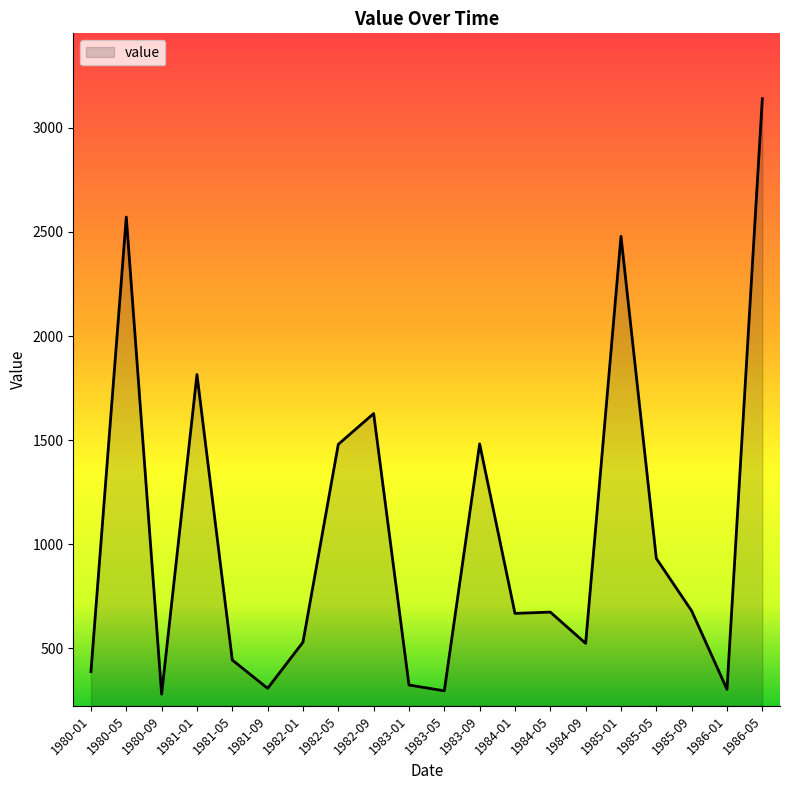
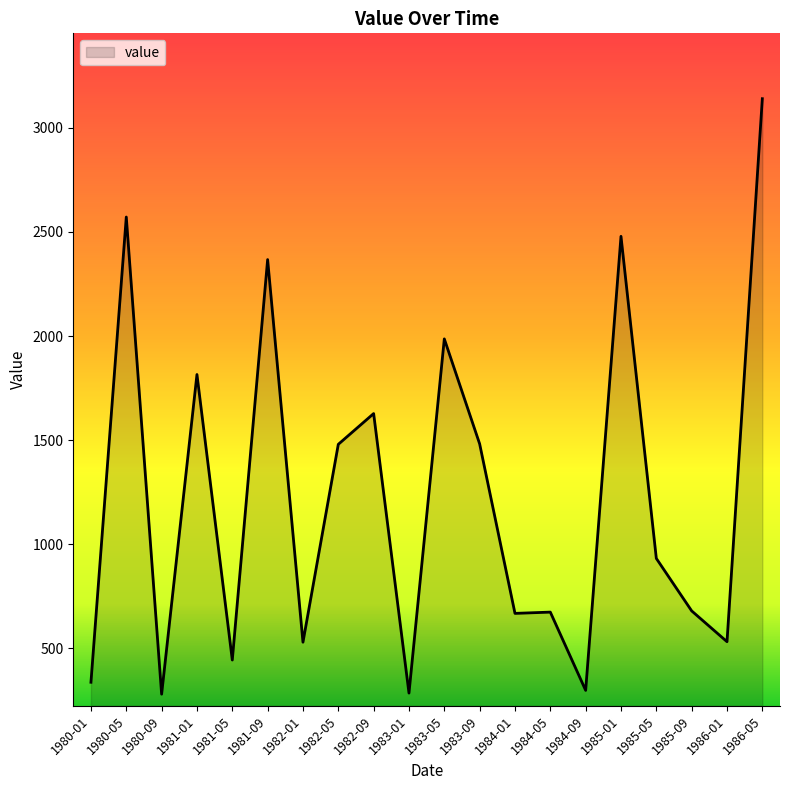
1980-01: 390 -> 340
1981-09: 310 -> 2370
1983-01: 320 -> 290
1983-05: 300 -> 1990
1984-09: 520 -> 300
1986-01: 300 -> 530
